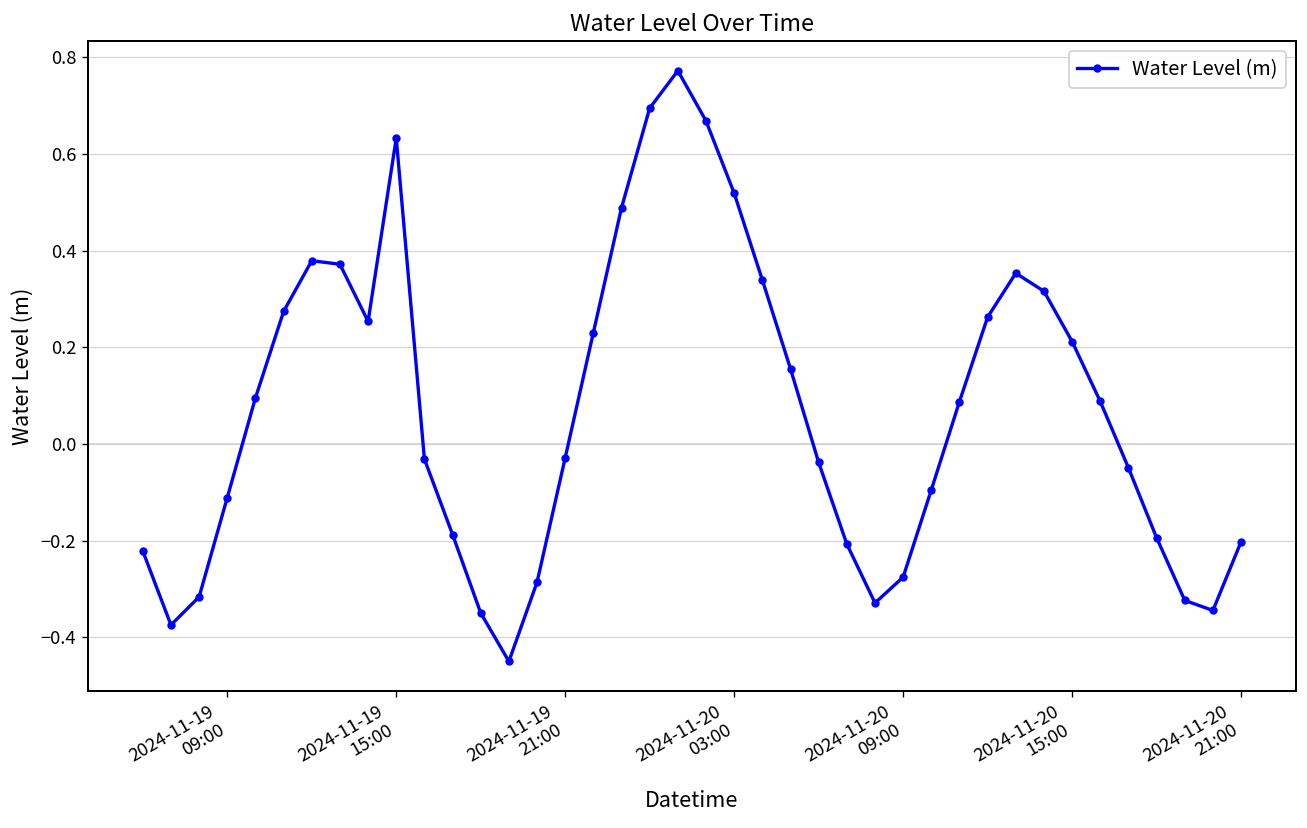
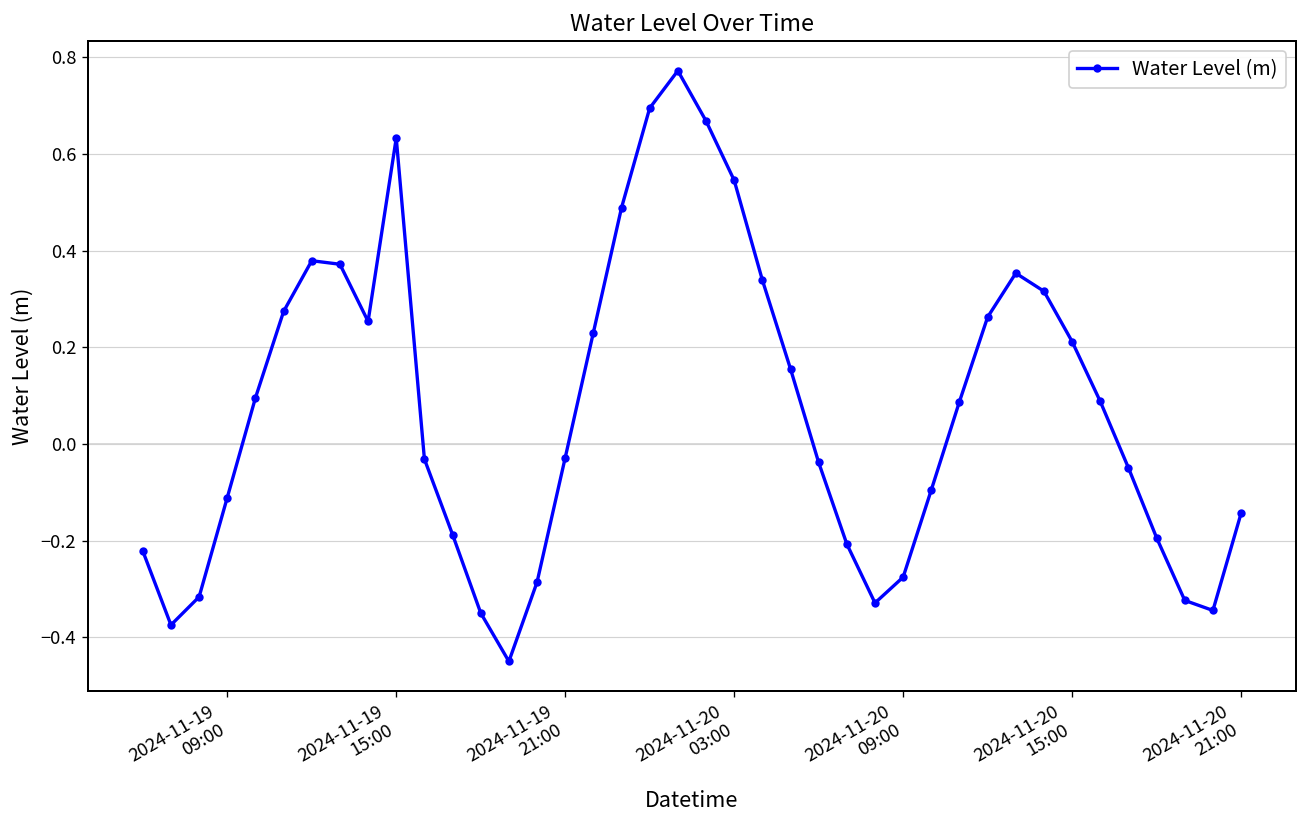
2024-11-20 03:00: 0.52 -> 0.55
2024-11-20 21:00: -0.20 -> -0.14
